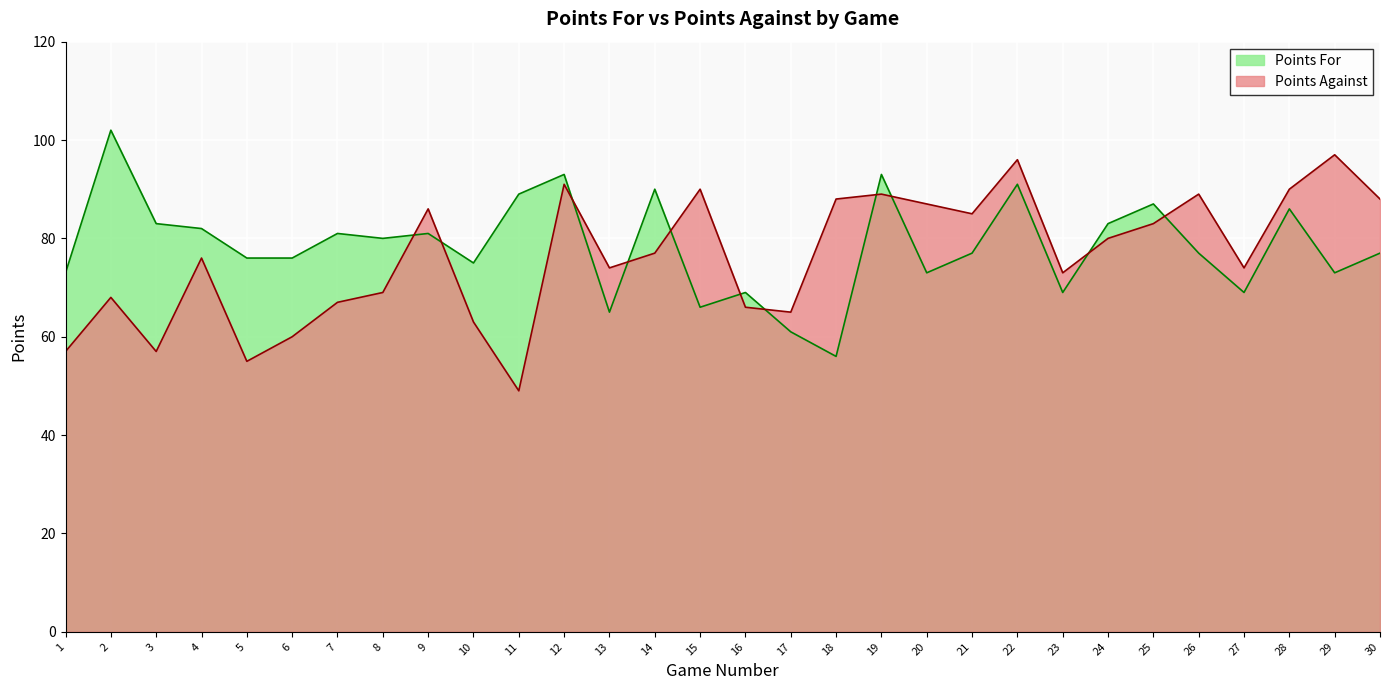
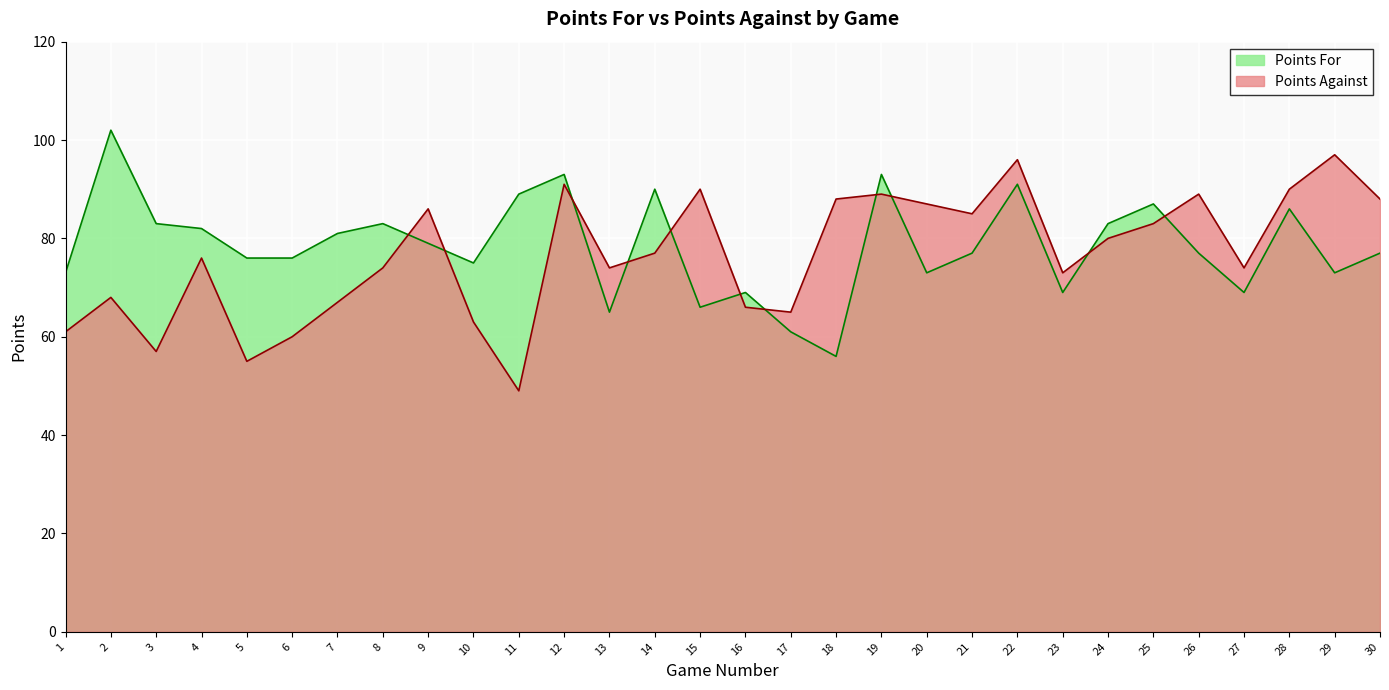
Points Against, 1: 57 -> 61
Points For, 8: 80 -> 83
Points Against, 8: 69 -> 74
Points For, 9: 81 -> 79
